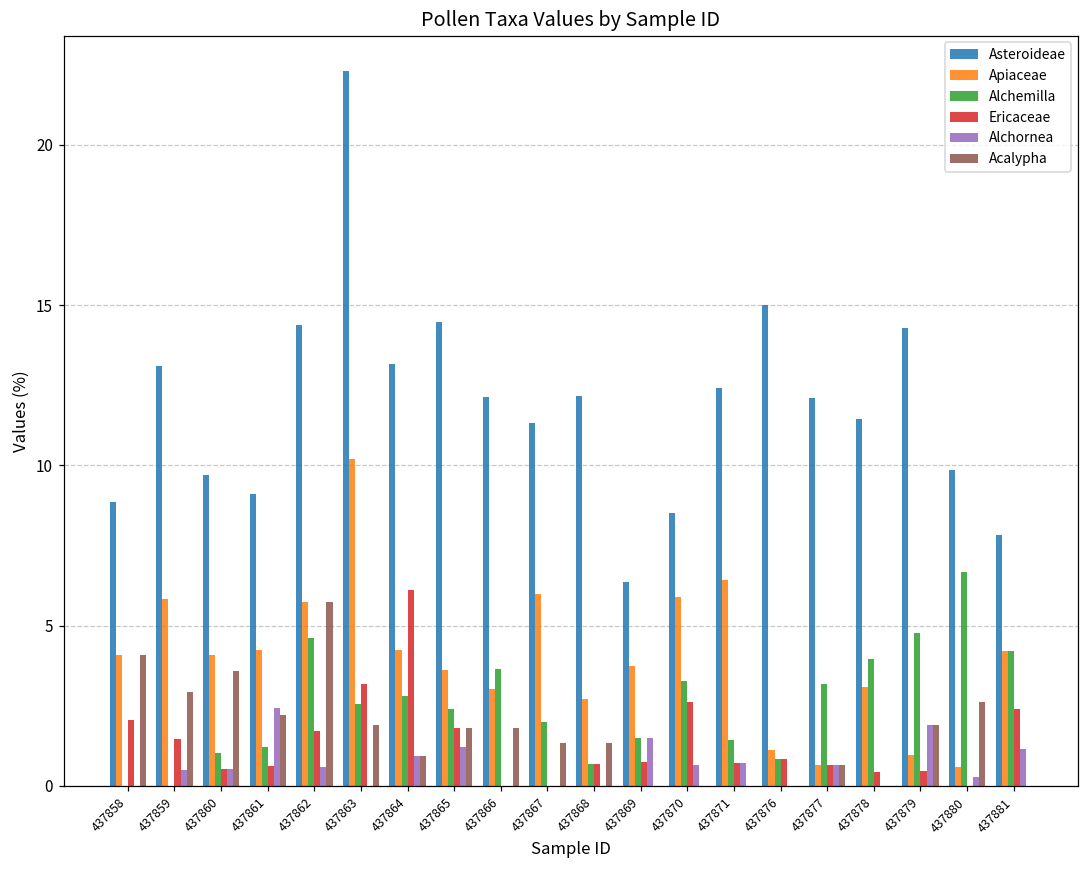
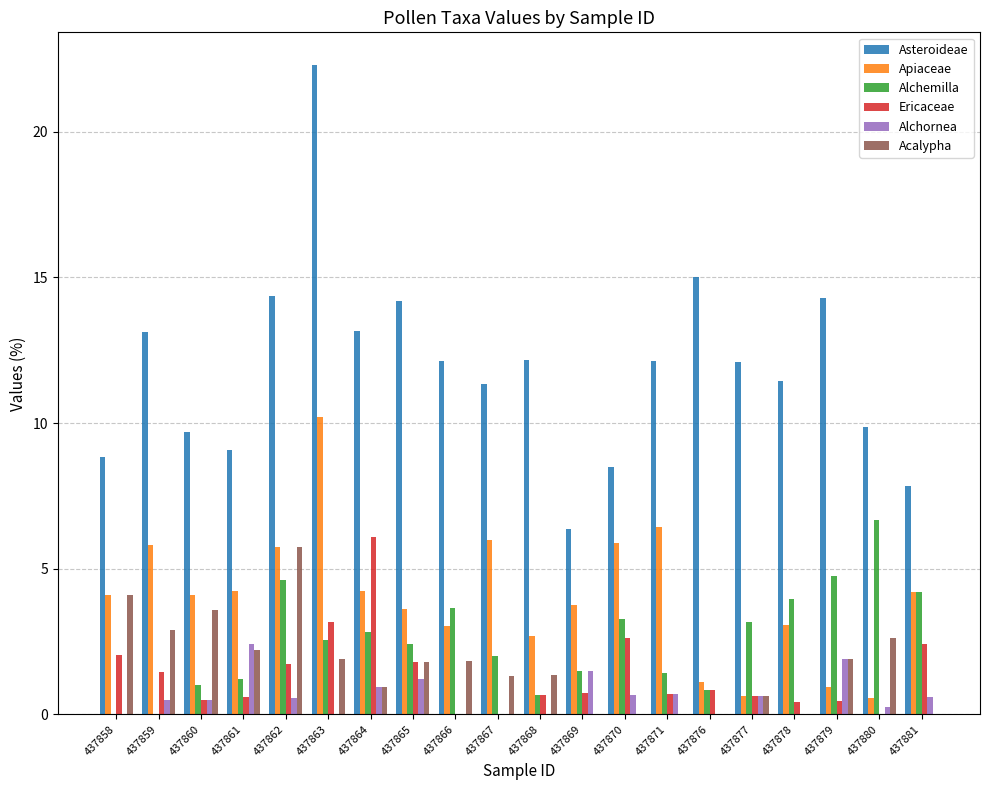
Asteroideae, 437865: 14.5 -> 14.2
Asteroideae, 437871: 12.4 -> 12.1
Alchornea, 437881: 1.2 -> 0.6
